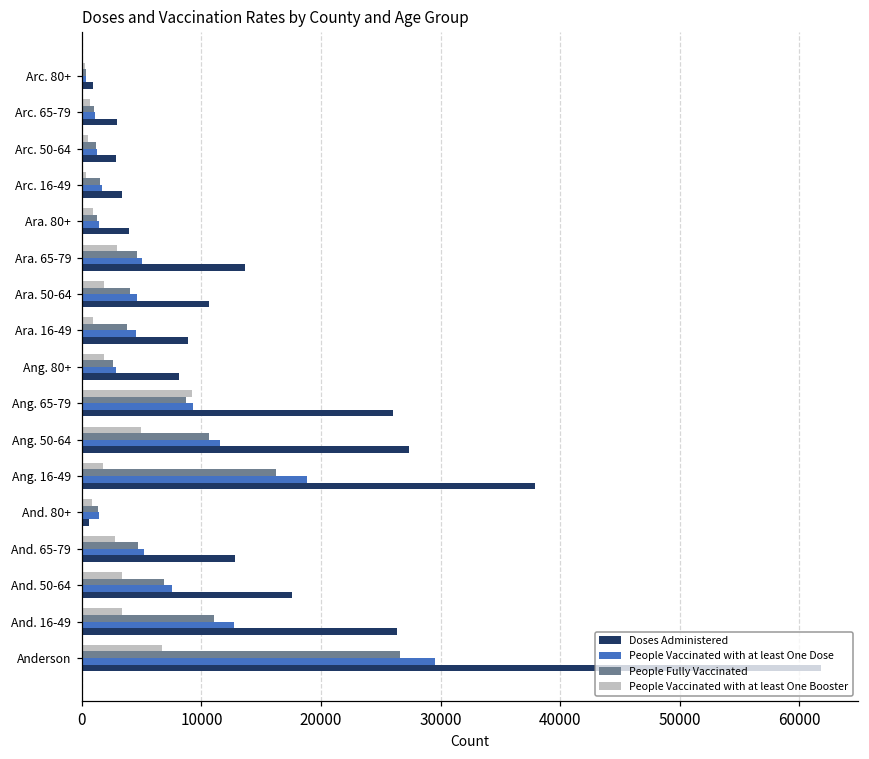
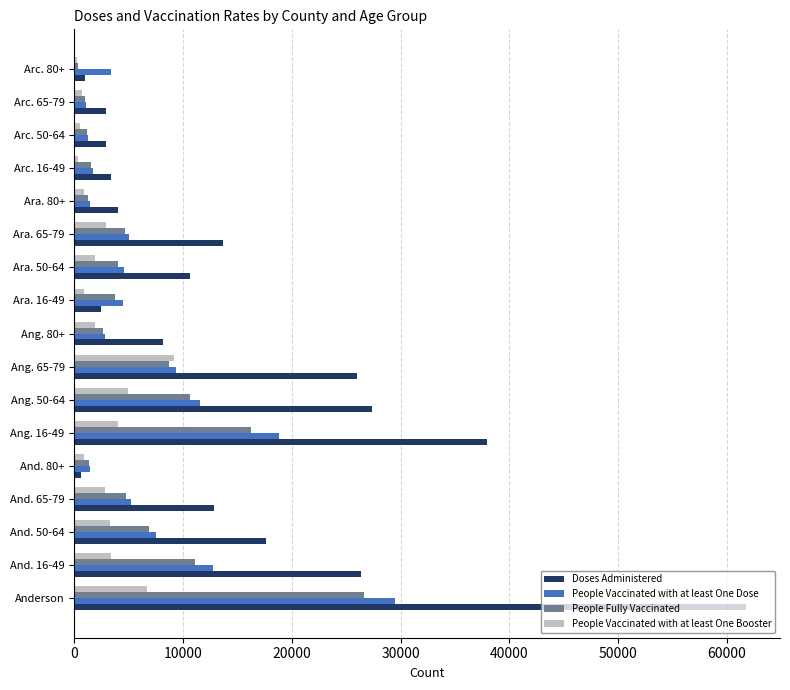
People Vaccinated with at least One Dose, Arc. 80+: 300 -> 3400
Doses Administered, Ara. 16-49: 8900 -> 2400
People Vaccinated with at least One Booster, Ang. 16-49: 1800 -> 4000
